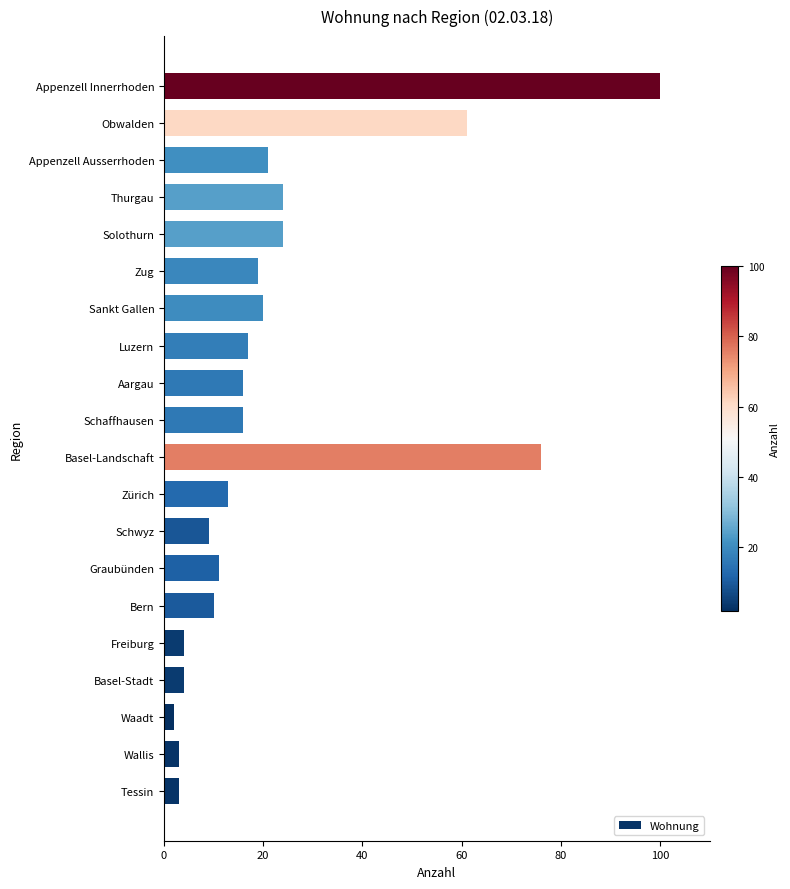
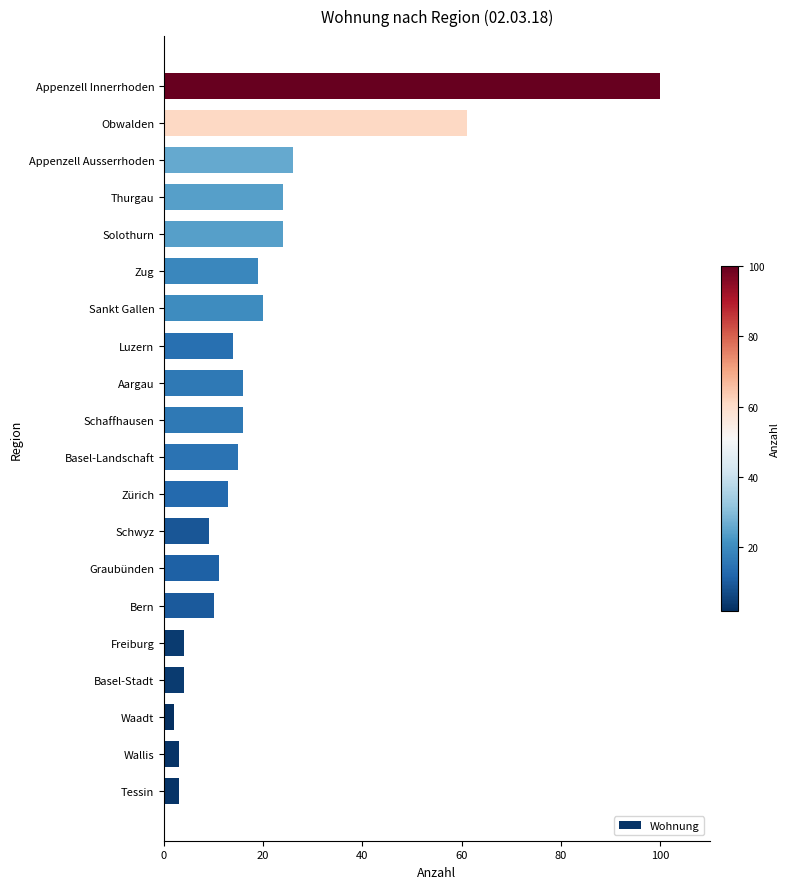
Appenzell Ausserrhoden: 21 -> 26
Luzern: 17 -> 14
Basel-Landschaft: 76 -> 15
